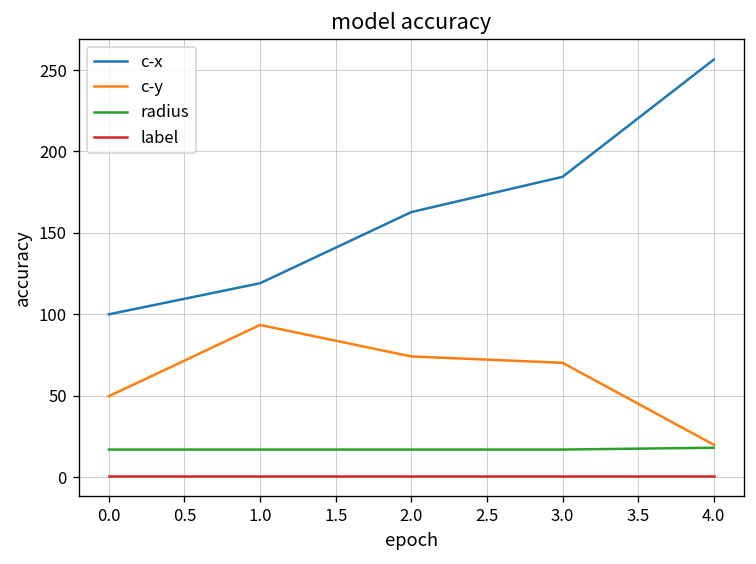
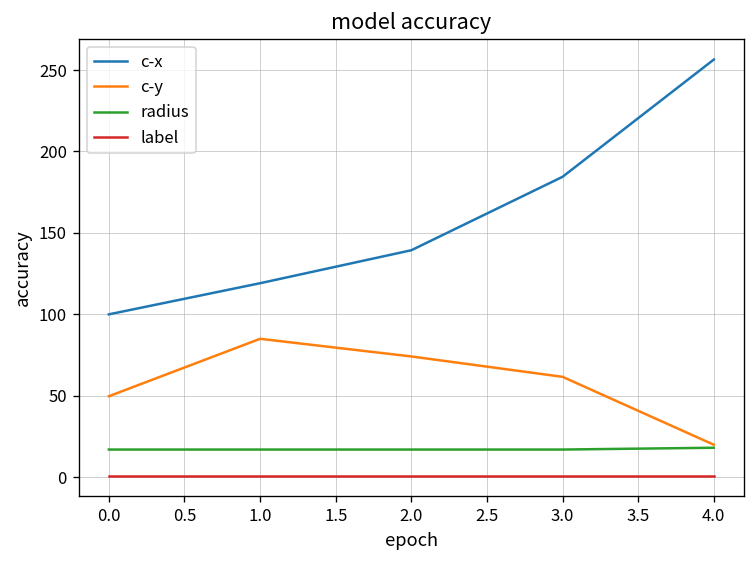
c-y, 1.0: 94 -> 85
c-x, 2.0: 163 -> 139
c-y, 3.0: 70 -> 62
